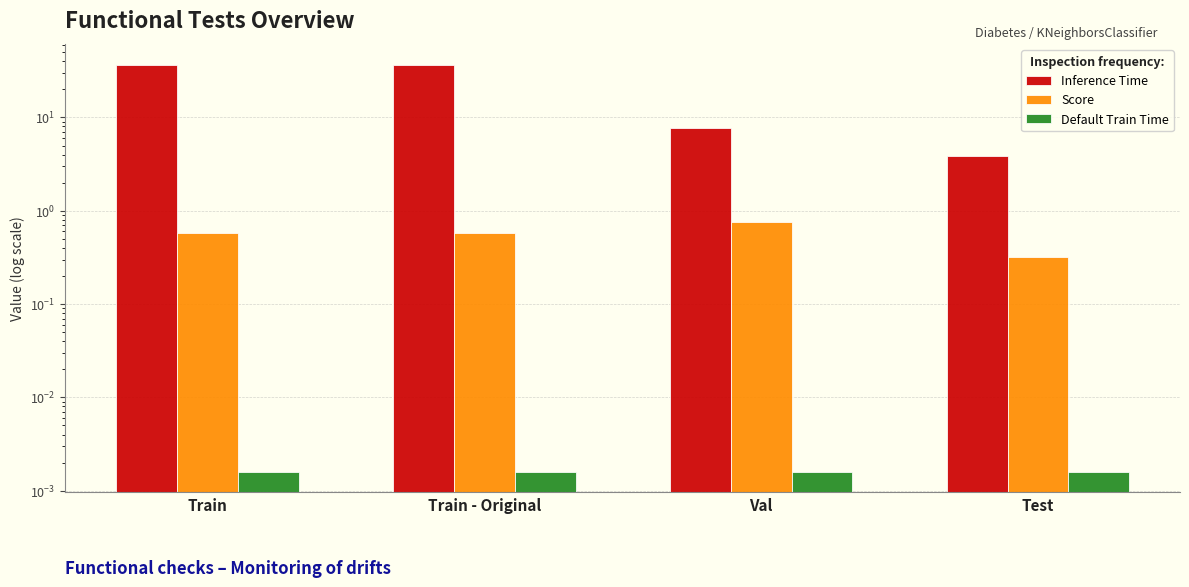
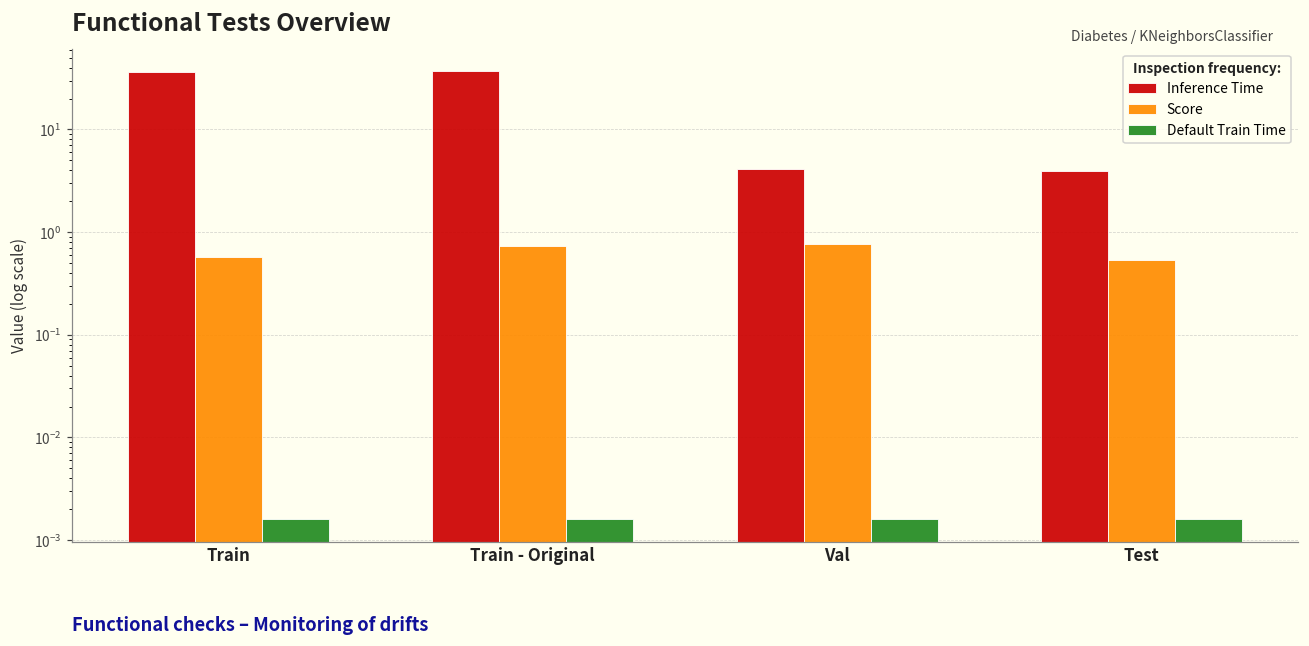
Score, Train - Original: 0.6 -> 0.7
Inference Time, Val: 8 -> 4
Score, Test: 0.32 -> 0.5
